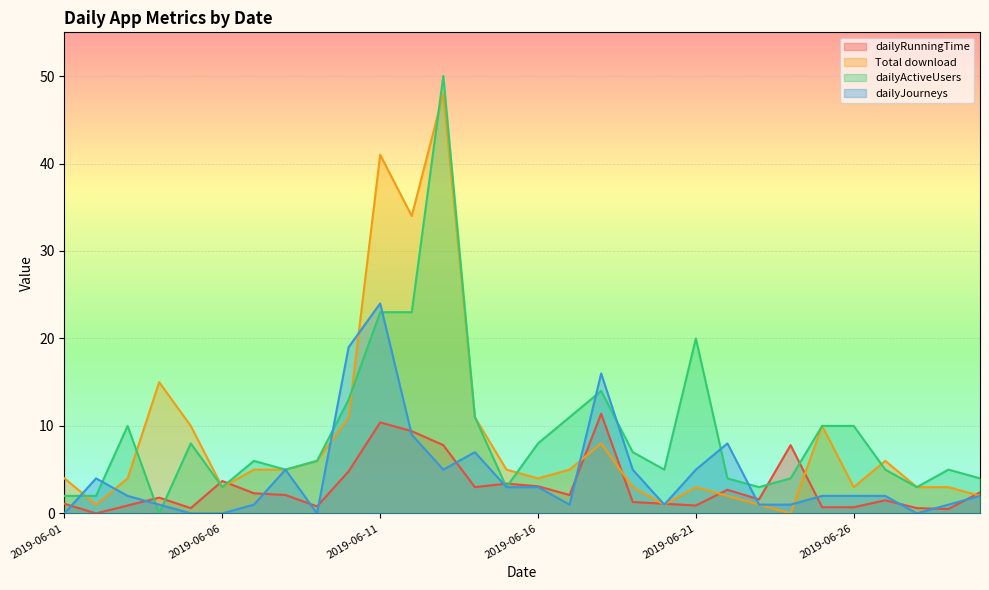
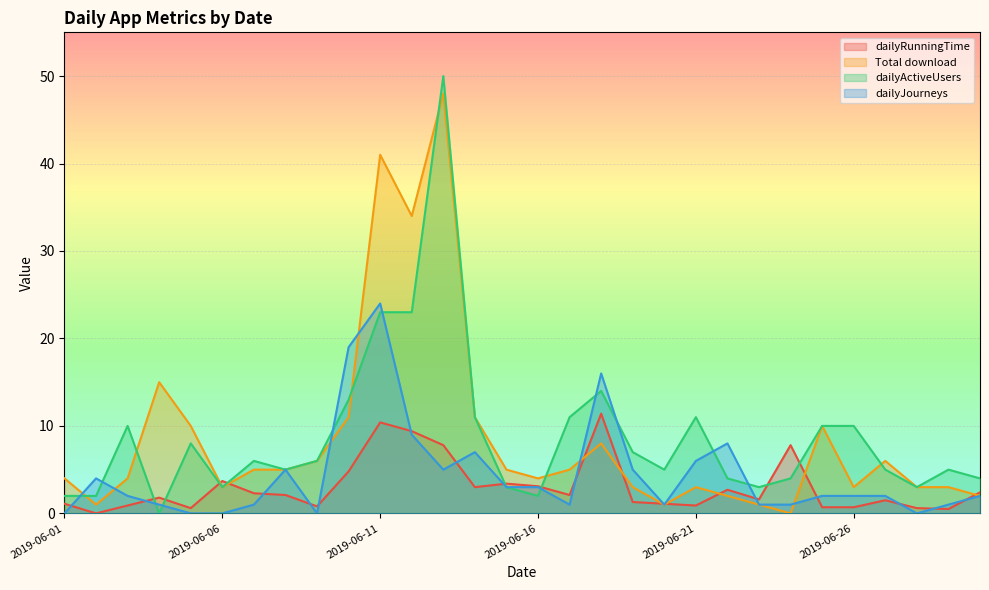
dailyActiveUsers, 2019-06-16: 8 -> 2
dailyActiveUsers, 2019-06-21: 20 -> 11
dailyJourneys, 2019-06-21: 5 -> 6
